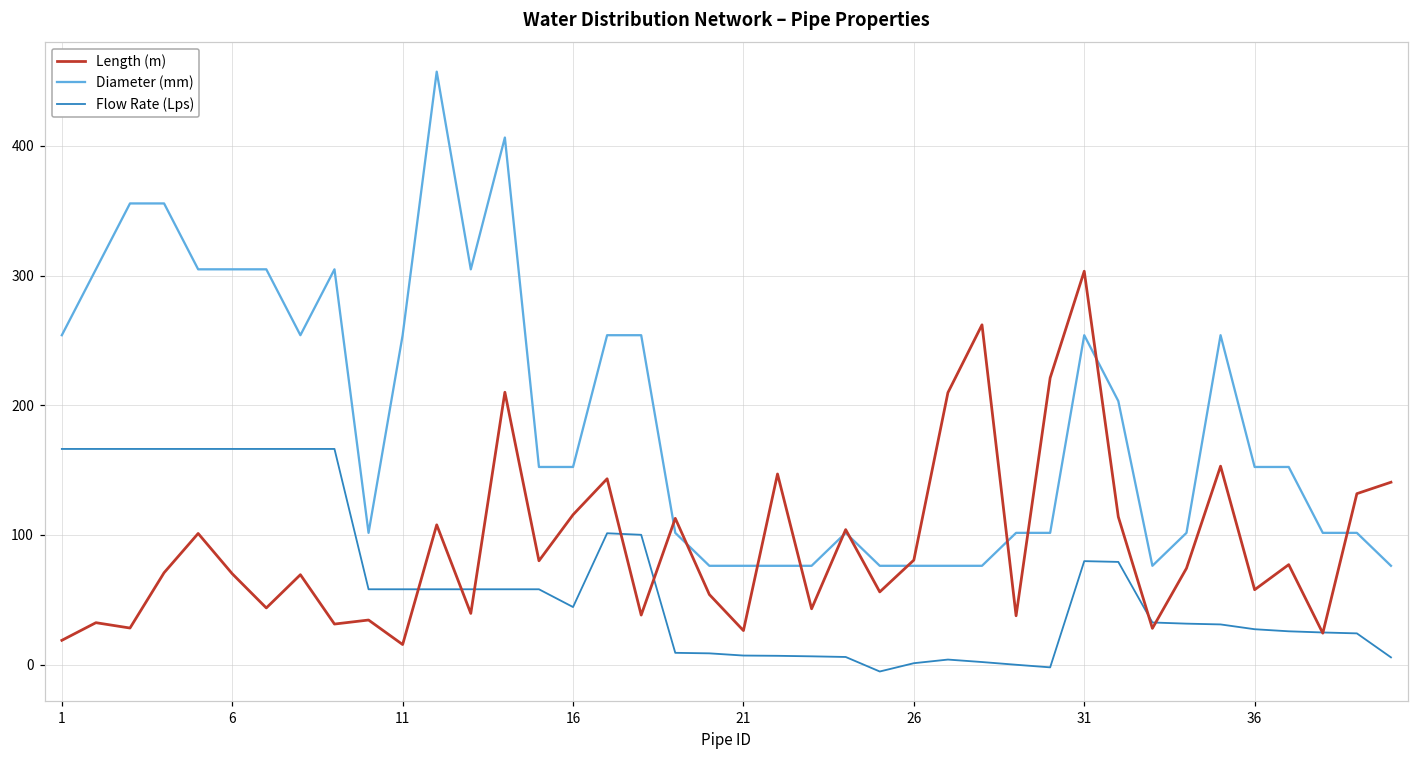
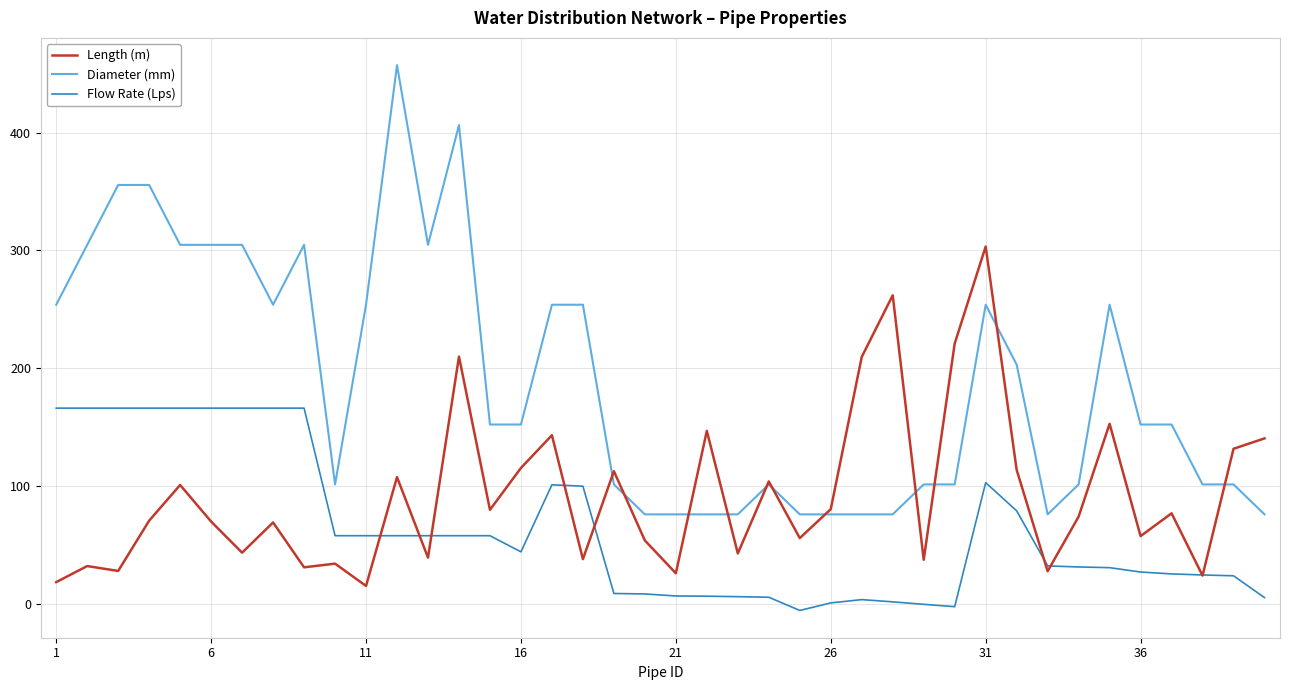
Flow Rate (Lps), 31: 80 -> 103
